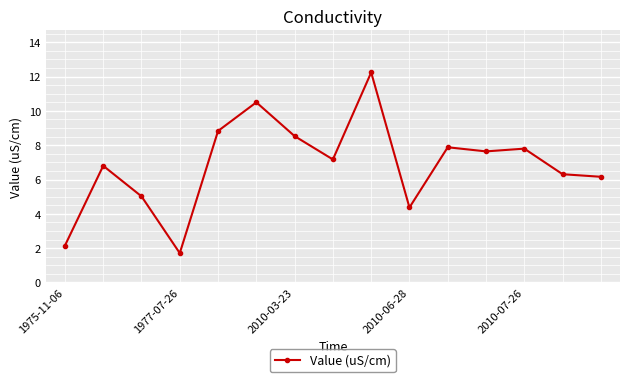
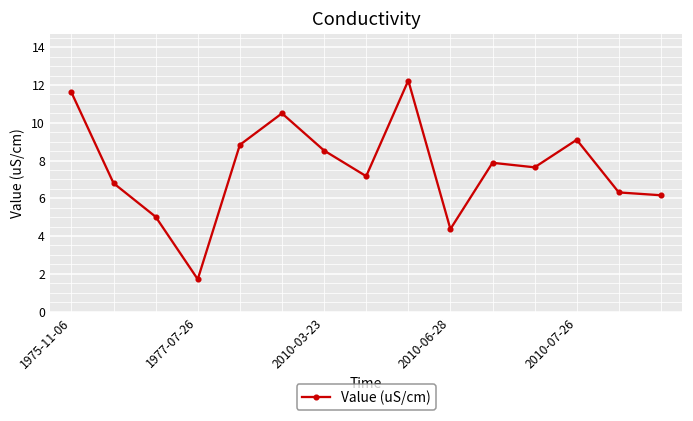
1975-11-06: 2.2 -> 11.6
2010-07-26: 7.8 -> 9.1
